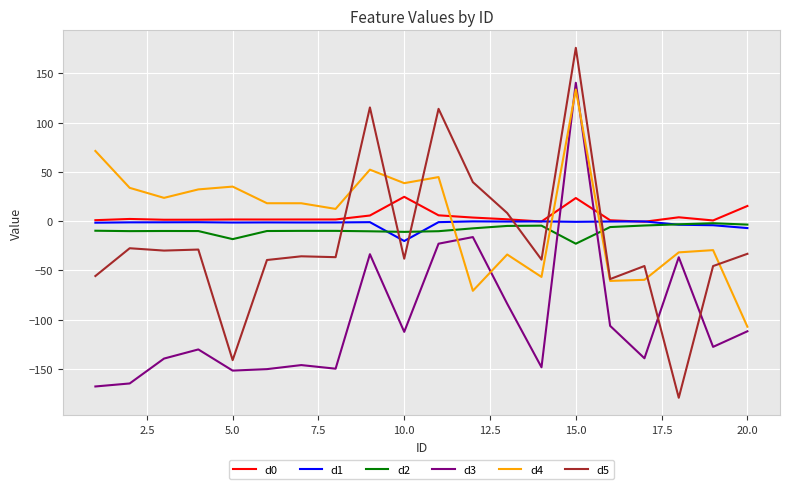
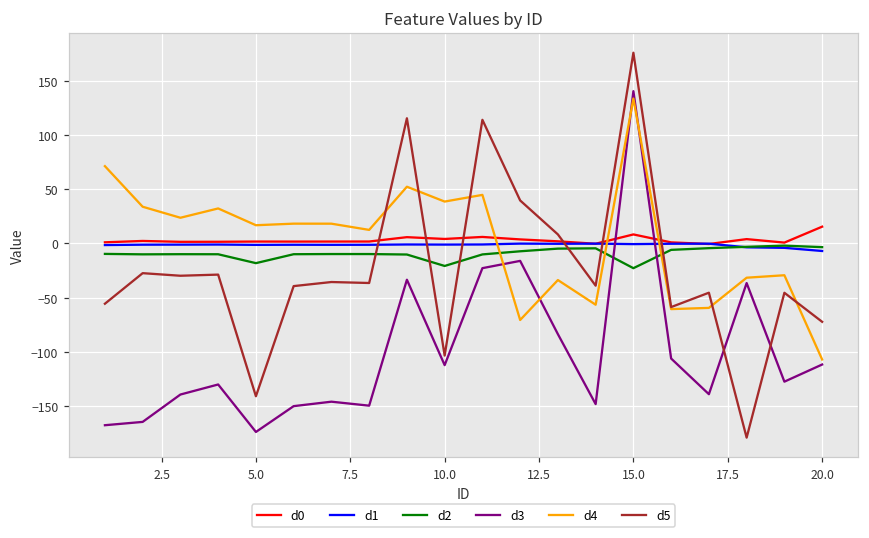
d3, 5.0: -150 -> -170
d4, 5.0: 40 -> 20
d0, 10.0: 20 -> 0
d1, 10.0: -20 -> 0
d2, 10.0: -10 -> -20
d5, 10.0: -40 -> -100
d0, 15.0: 20 -> 10
d5, 20.0: -30 -> -70
